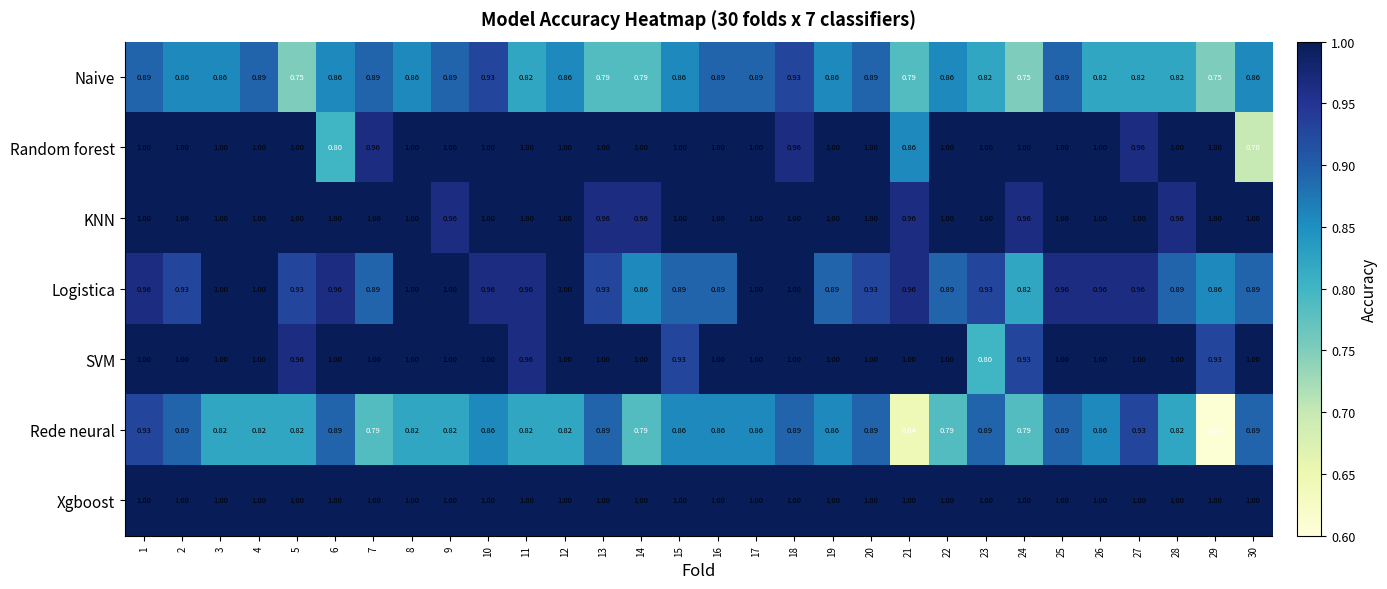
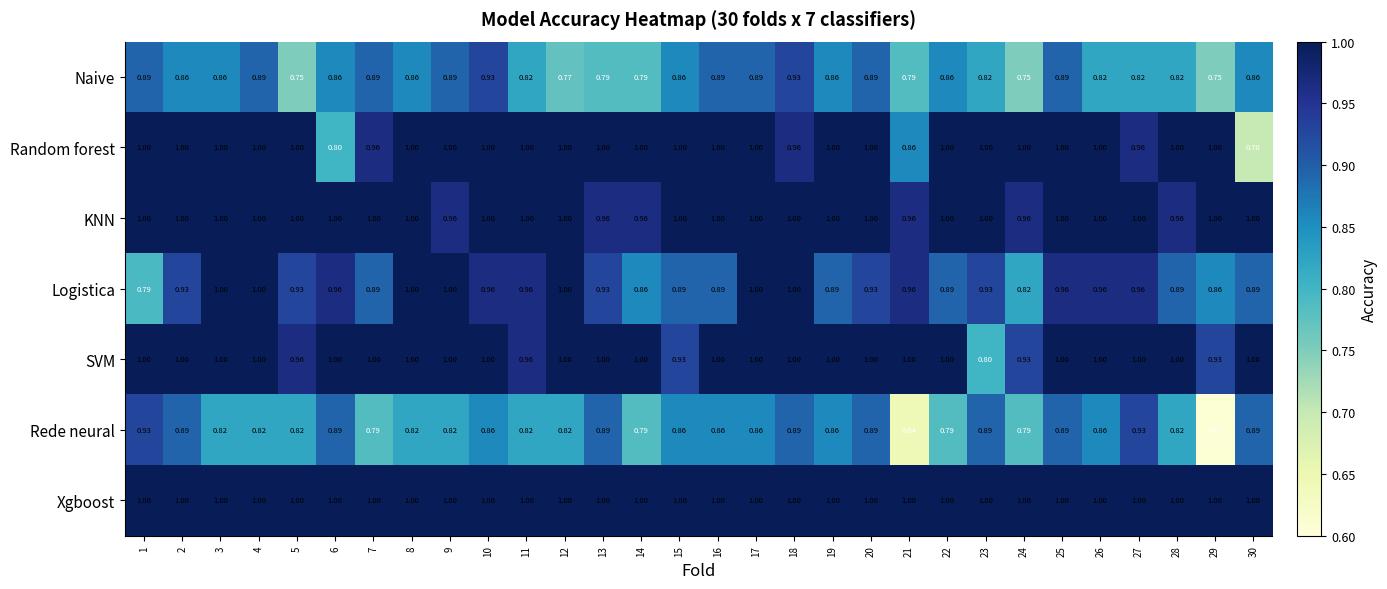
Naive, 12: 0.86 -> 0.77
Logistica, 1: 0.96 -> 0.79
